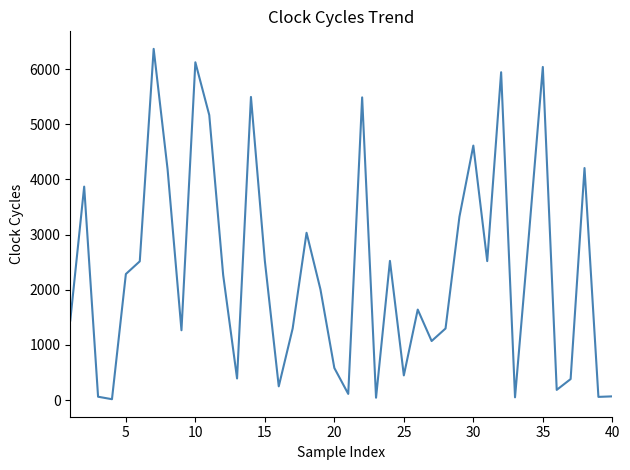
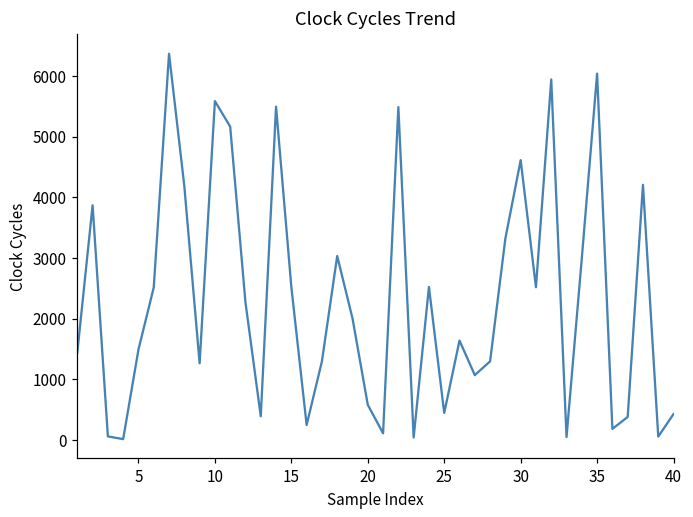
5: 2300 -> 1500
10: 6100 -> 5600
40: 100 -> 400
